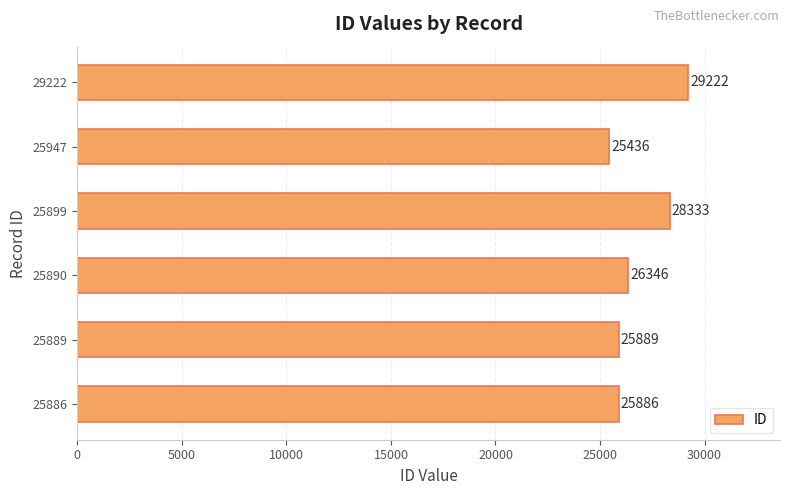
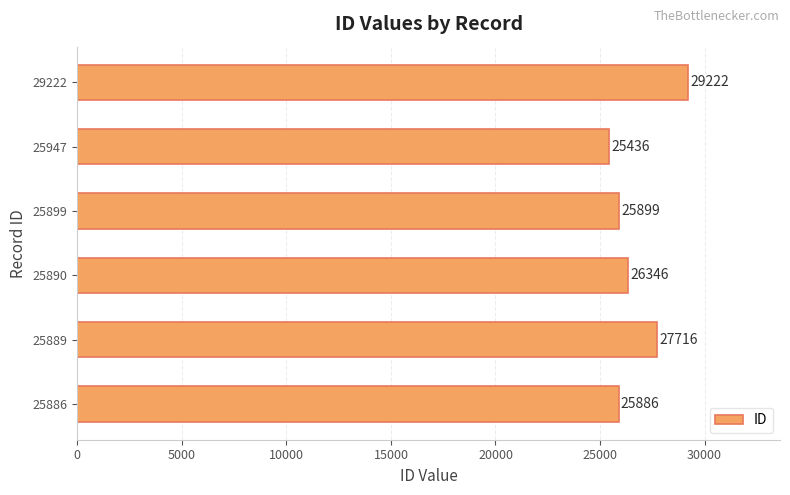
25899: 28333 -> 25899
25889: 25889 -> 27716
